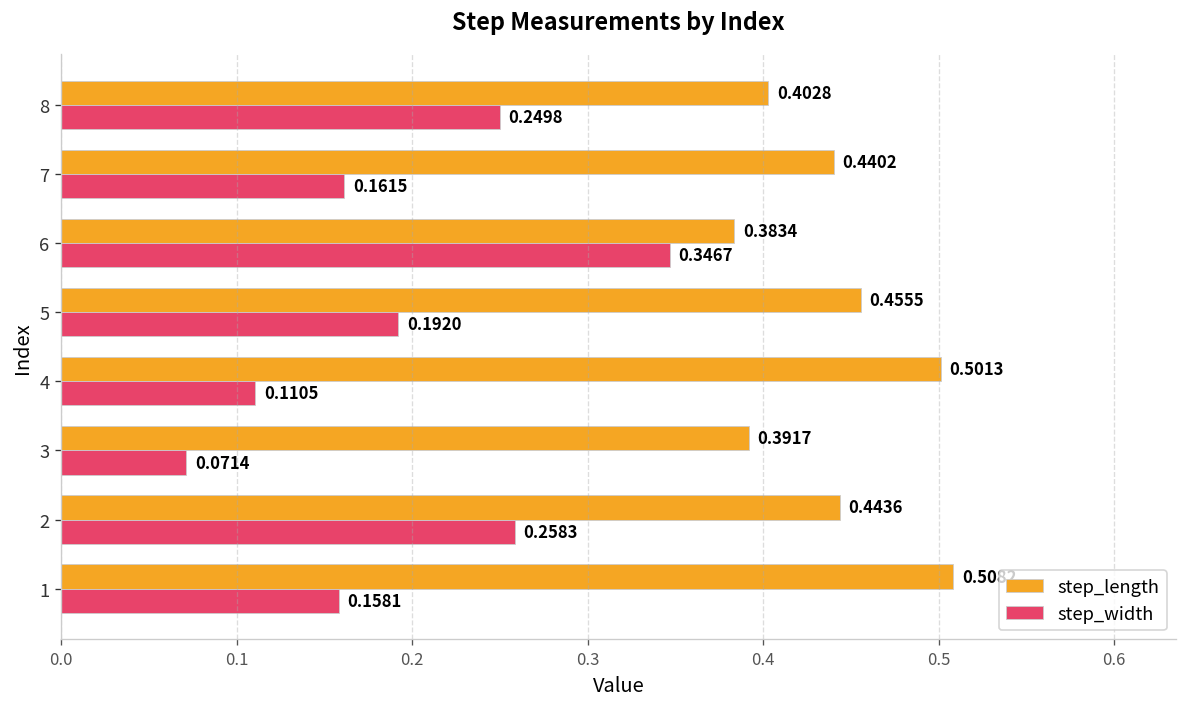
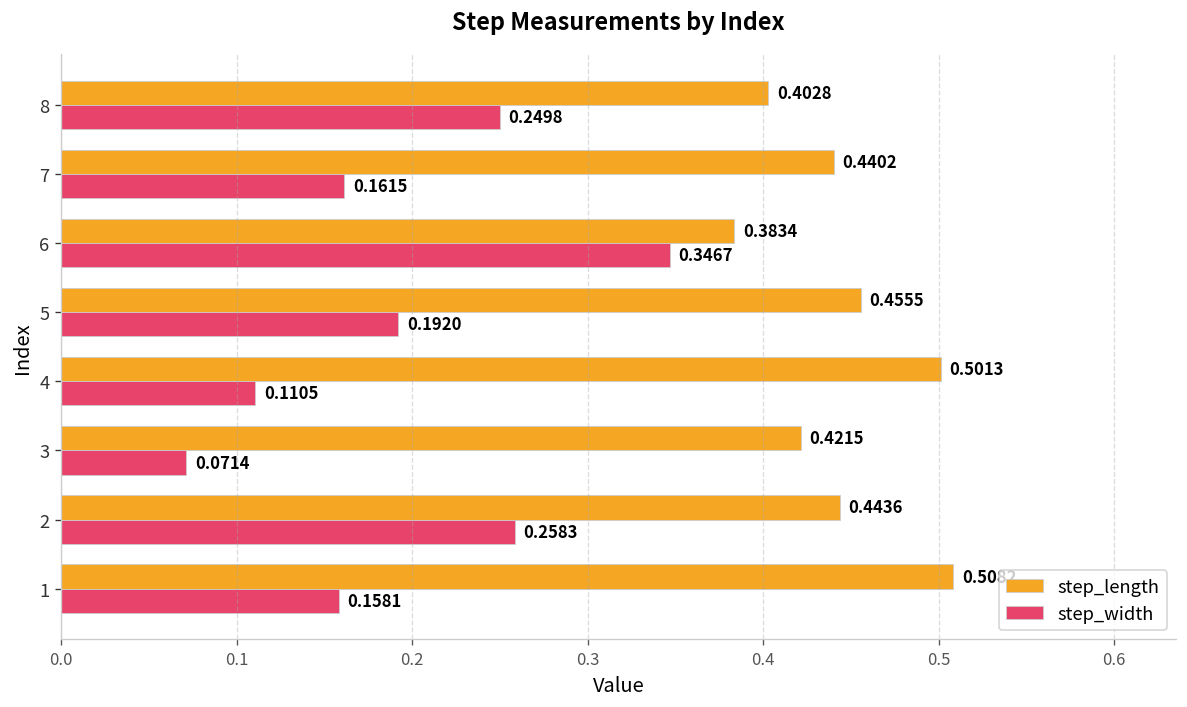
step_length, 3: 0.3917 -> 0.4215
